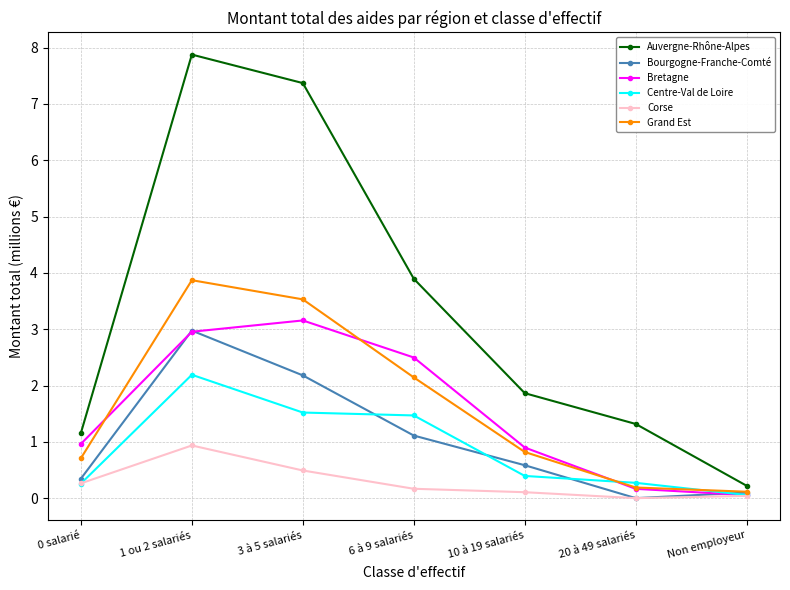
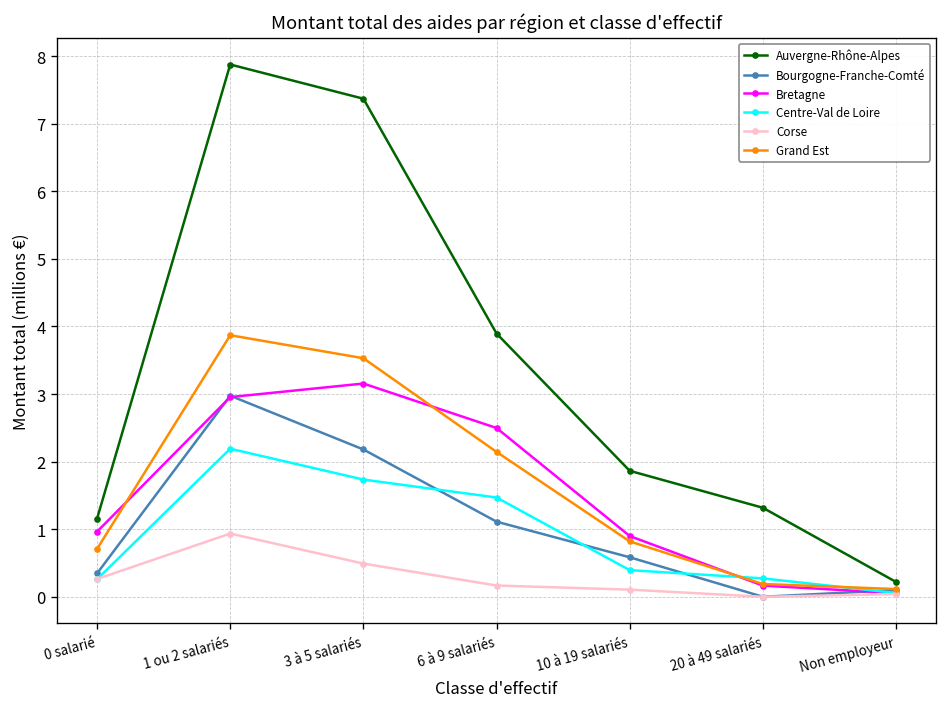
Centre-Val de Loire, 3 à 5 salariés: 1.5 -> 1.7
